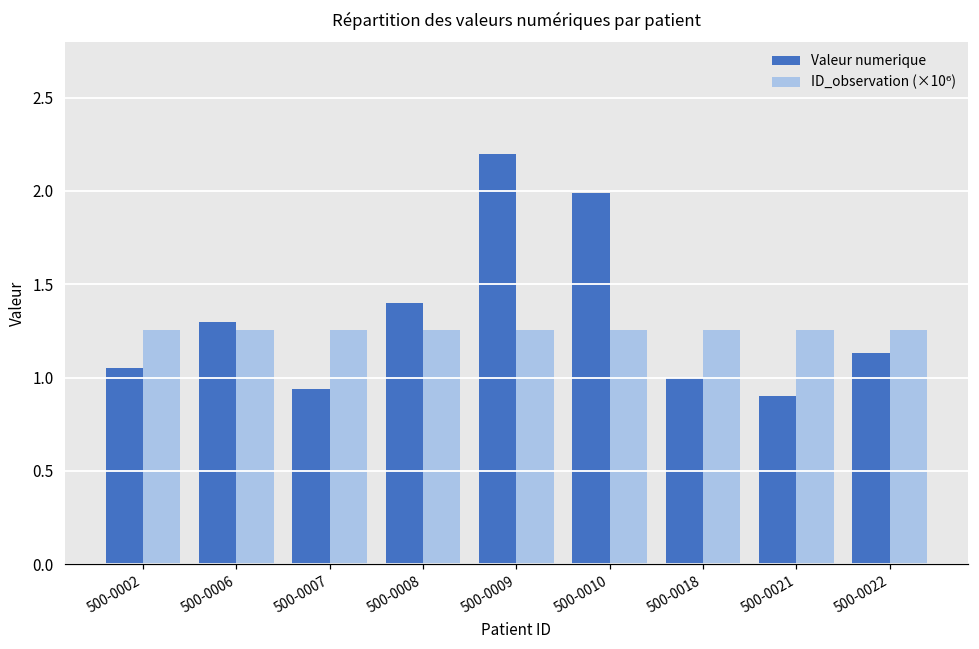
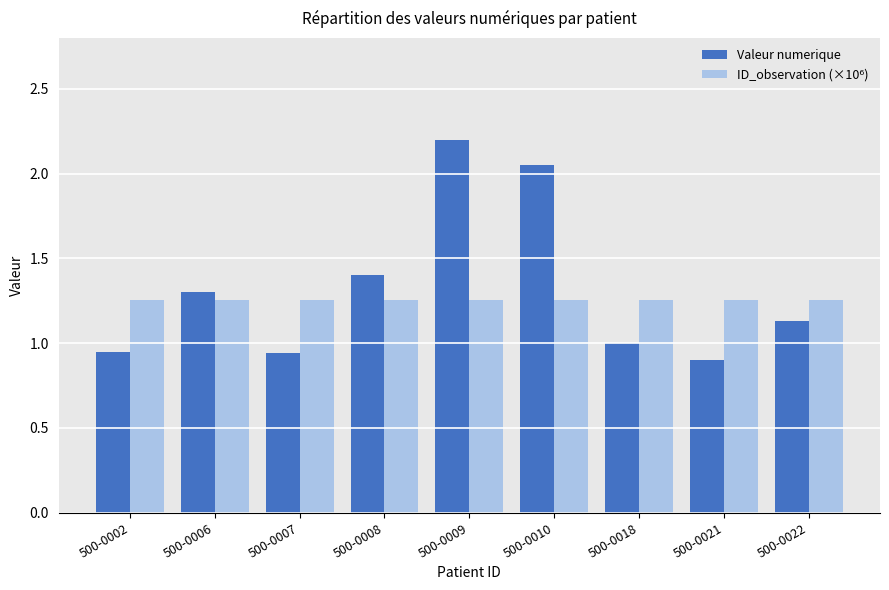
Valeur numerique, 500-0002: 1.05 -> 0.95
Valeur numerique, 500-0010: 1.99 -> 2.05
